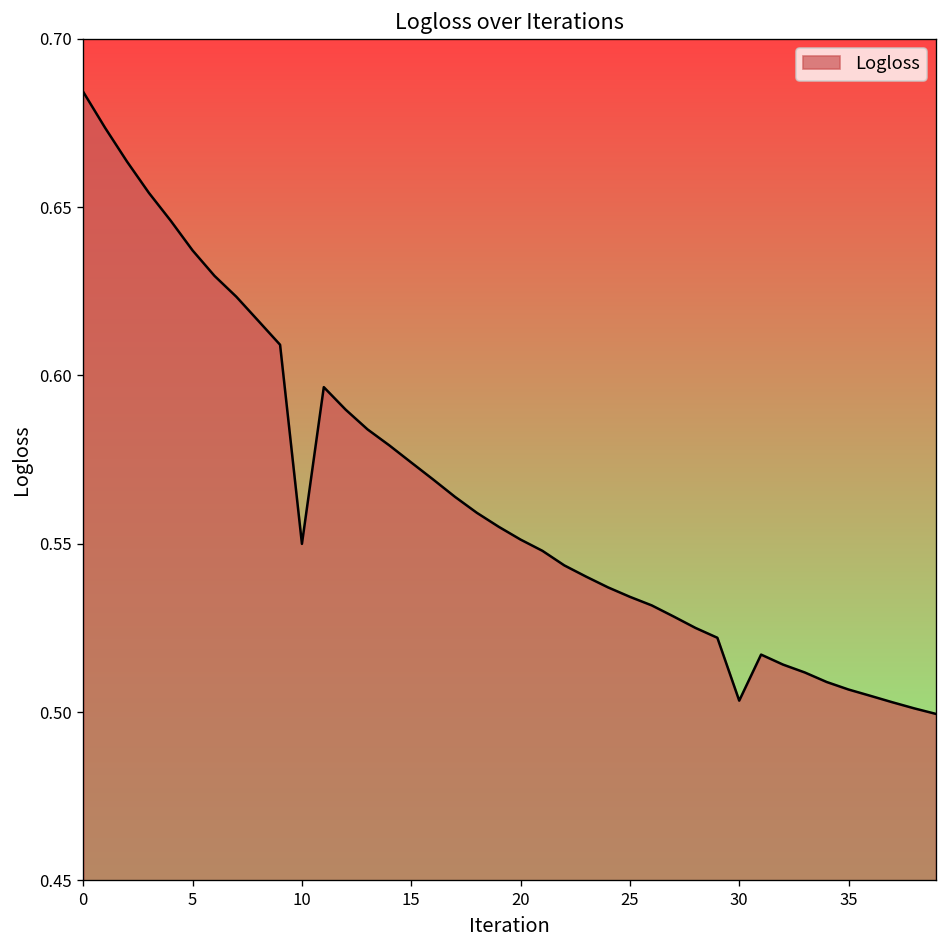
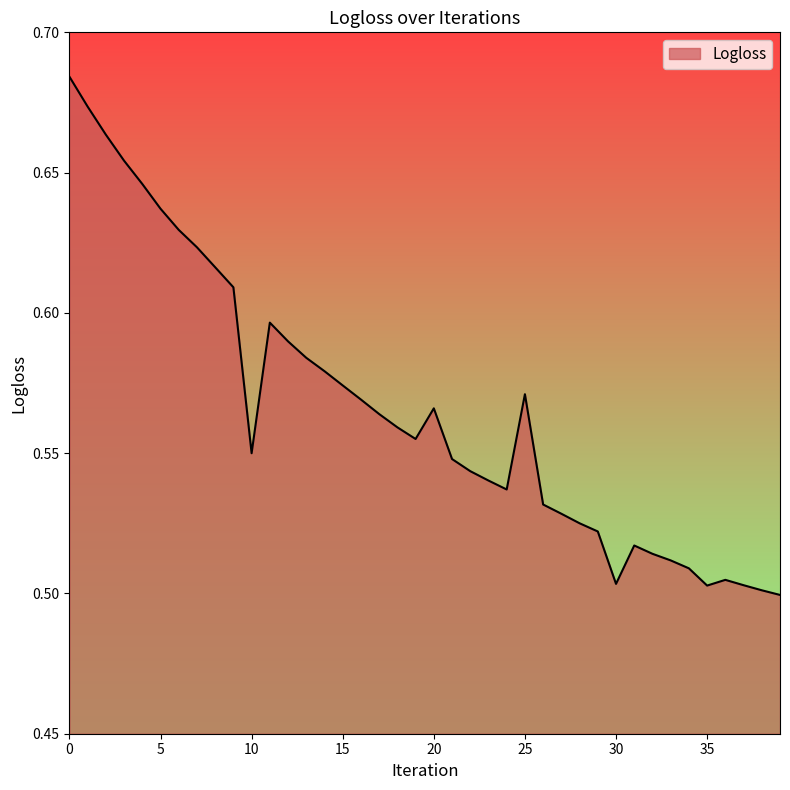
20: 0.551 -> 0.566
25: 0.534 -> 0.571
35: 0.507 -> 0.503
